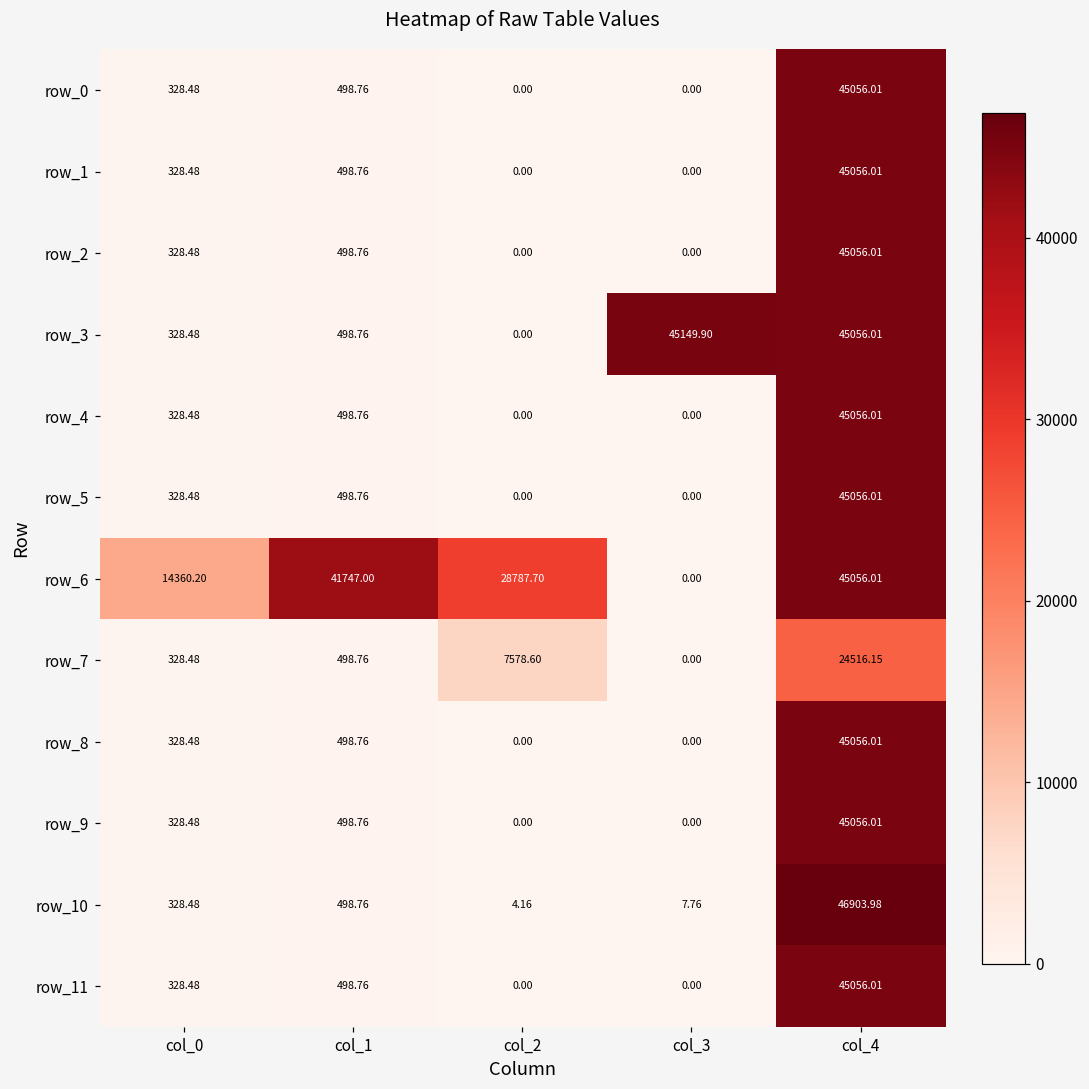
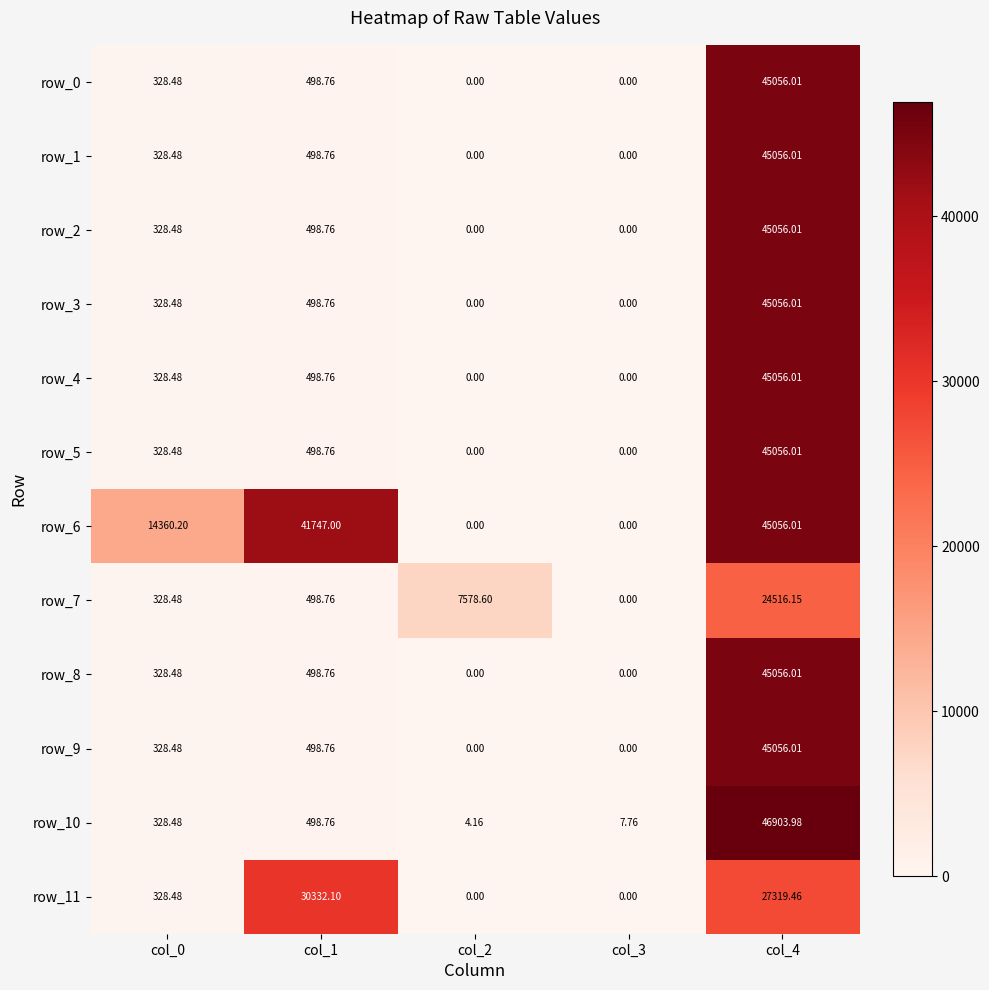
row_3, col_3: 45149.90 -> 0.00
row_6, col_2: 28787.70 -> 0.00
row_11, col_1: 498.76 -> 30332.10
row_11, col_4: 45056.01 -> 27319.46
